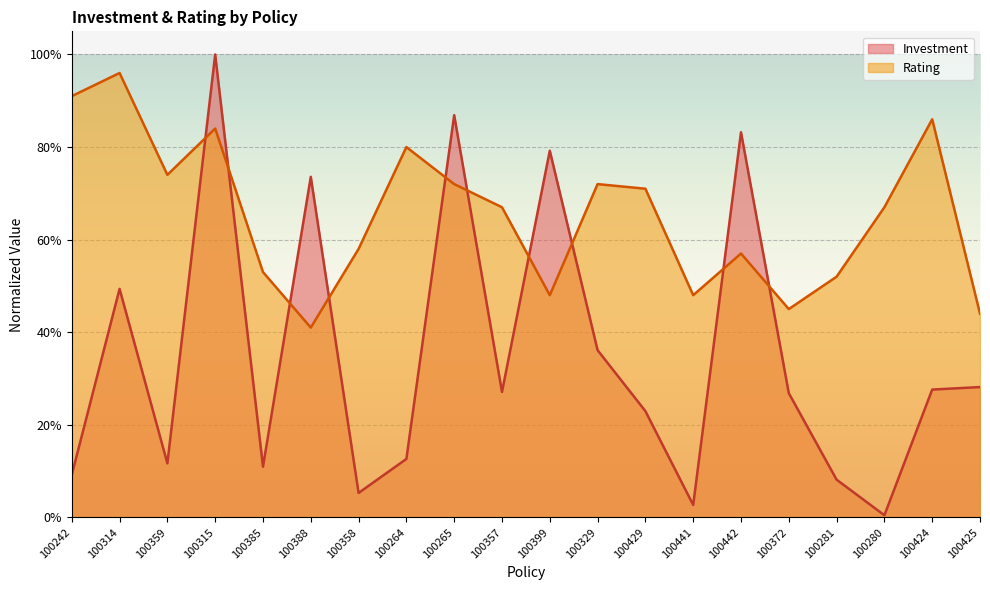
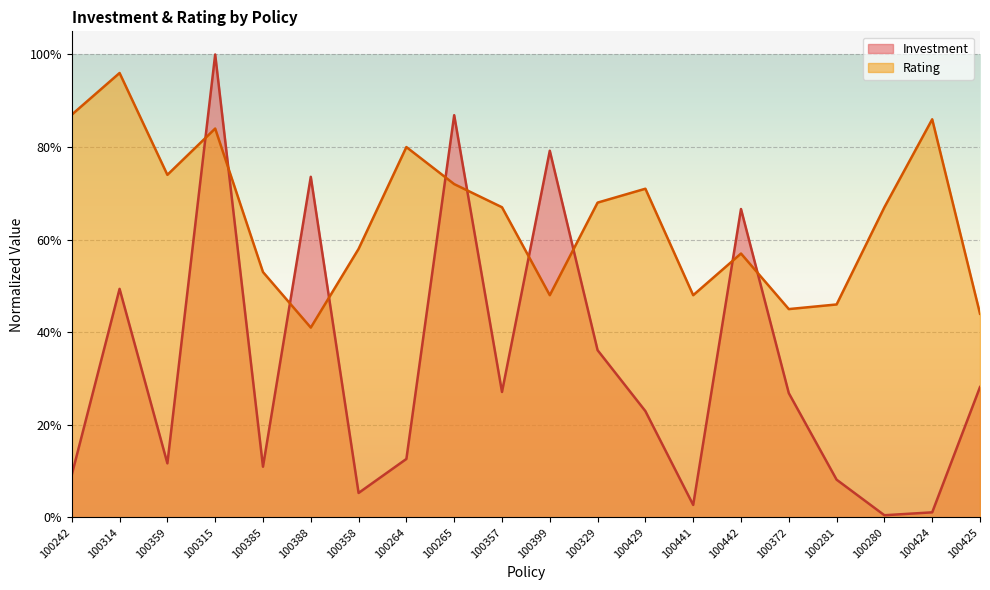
Rating, 100242: 91% -> 87%
Rating, 100329: 72% -> 68%
Investment, 100442: 83% -> 67%
Rating, 100281: 52% -> 46%
Investment, 100424: 28% -> 1%
